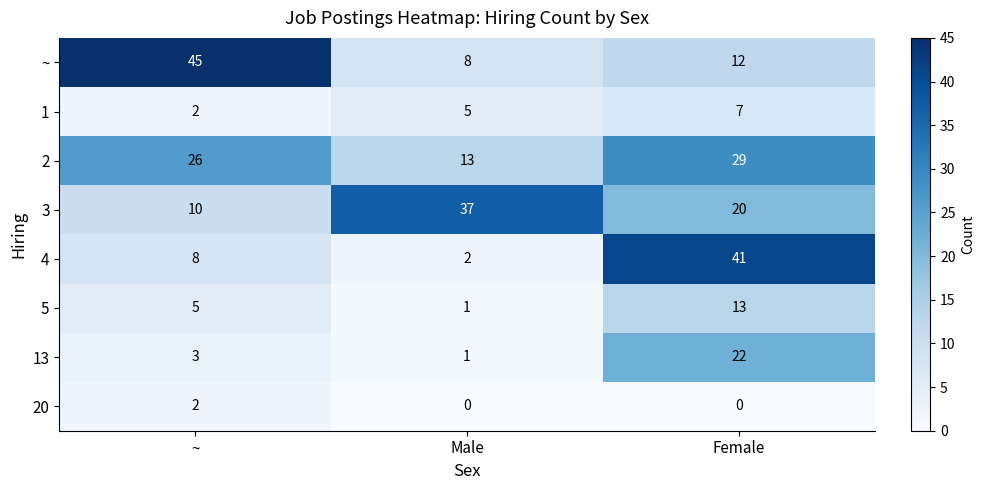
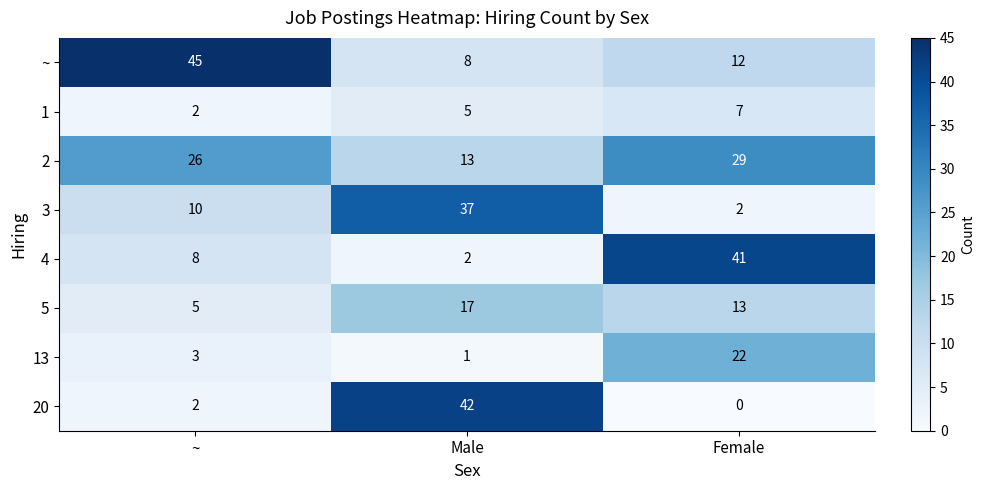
3, Female: 20 -> 2
5, Male: 1 -> 17
20, Male: 0 -> 42
